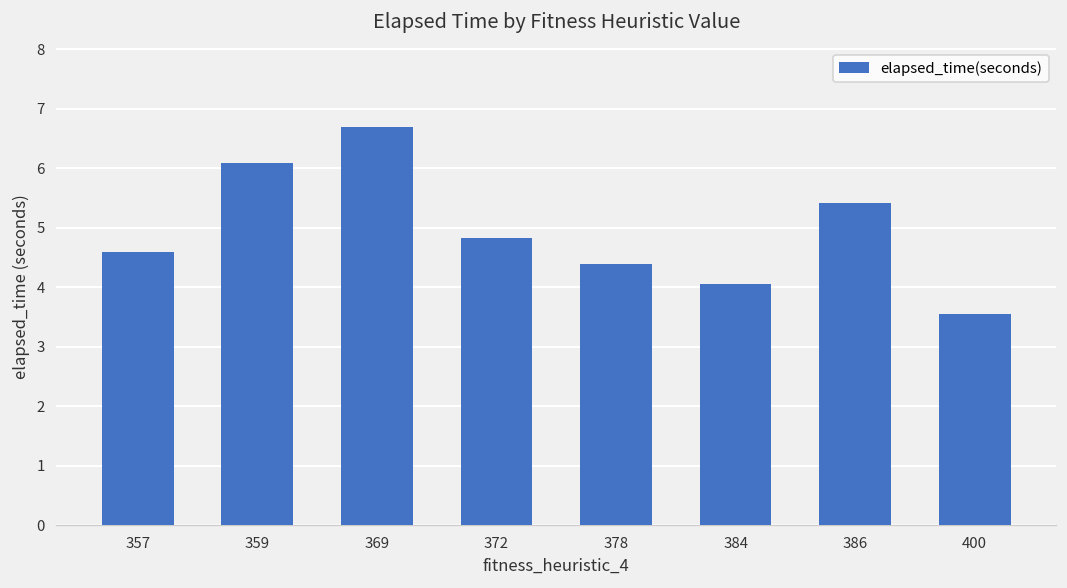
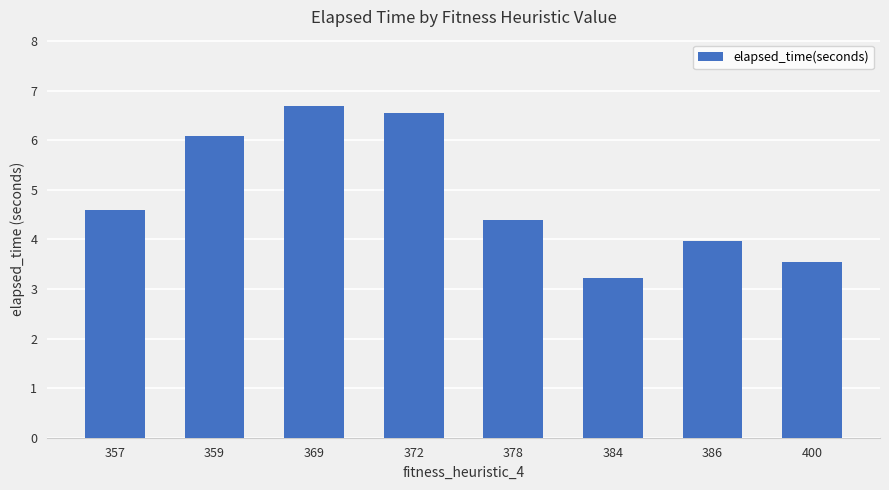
372: 4.8 -> 6.6
384: 4.1 -> 3.2
386: 5.4 -> 4.0
